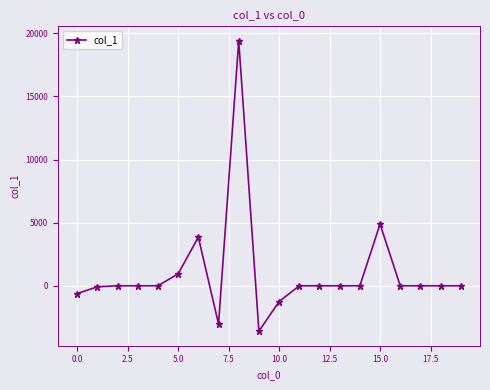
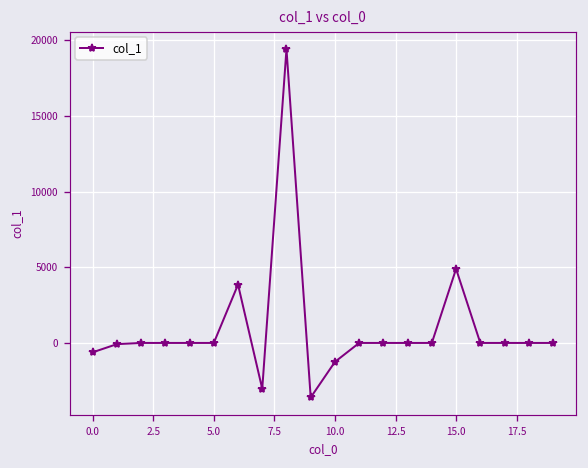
5.0: 900 -> 0
